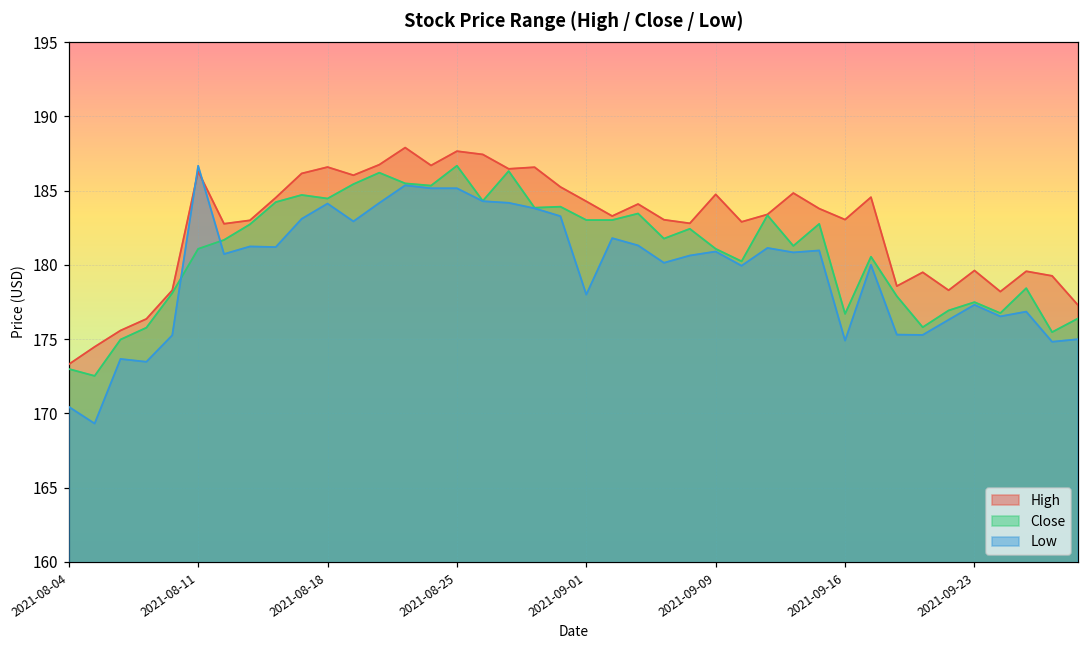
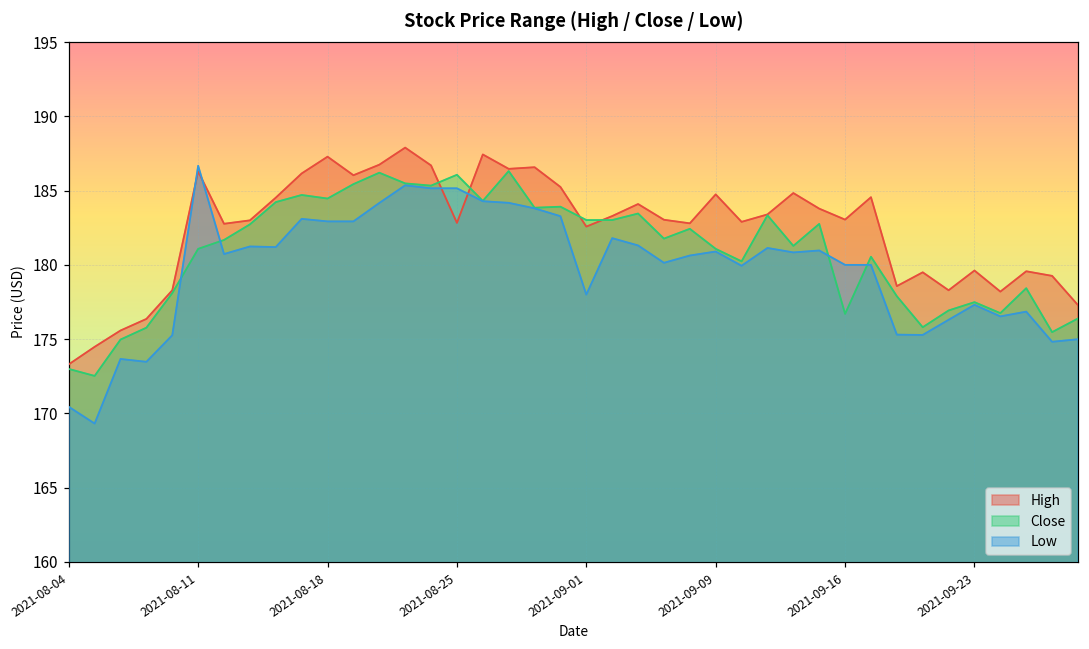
High, 2021-08-18: 186.6 -> 187.3
Low, 2021-08-18: 184.1 -> 182.9
High, 2021-08-25: 187.7 -> 182.8
Close, 2021-08-25: 186.7 -> 186.1
High, 2021-09-01: 184.3 -> 182.6
Low, 2021-09-16: 174.9 -> 180.0
